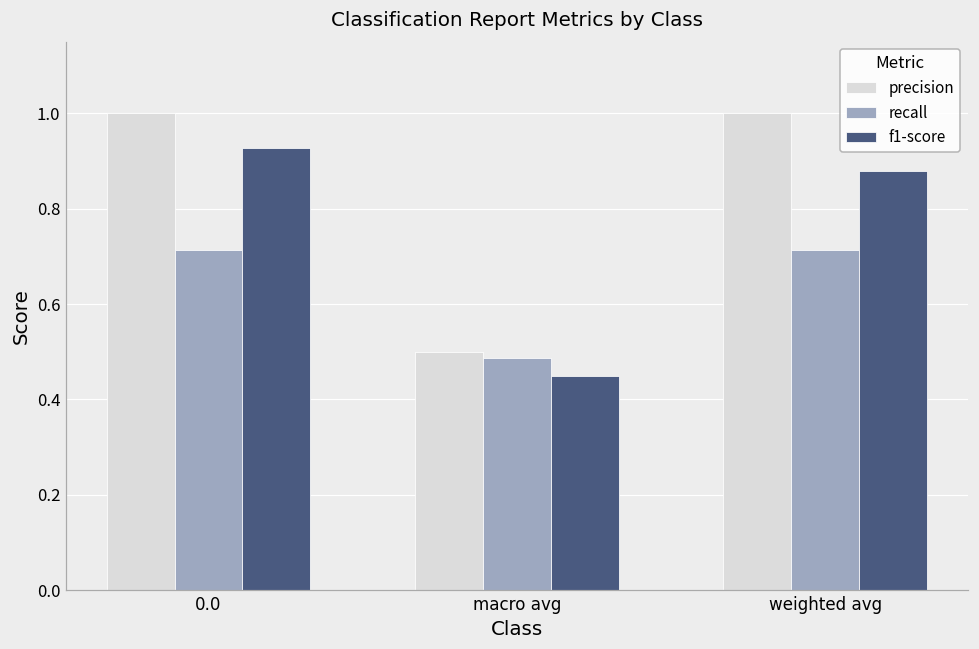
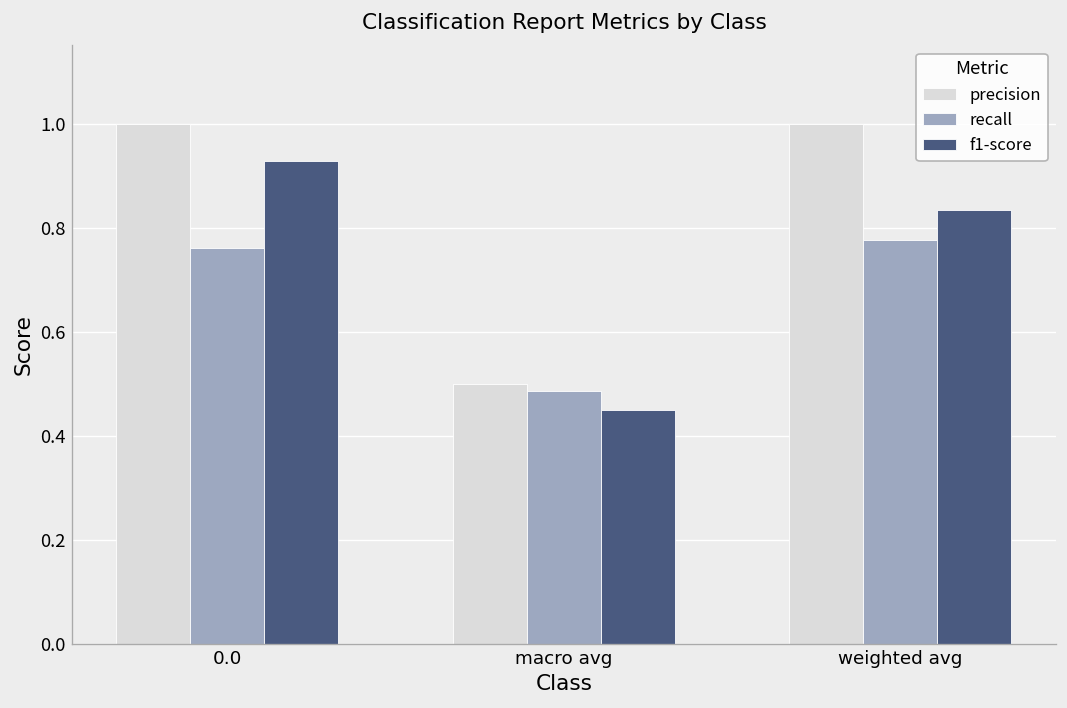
recall, 0.0: 0.71 -> 0.76
recall, weighted avg: 0.71 -> 0.78
f1-score, weighted avg: 0.88 -> 0.83
